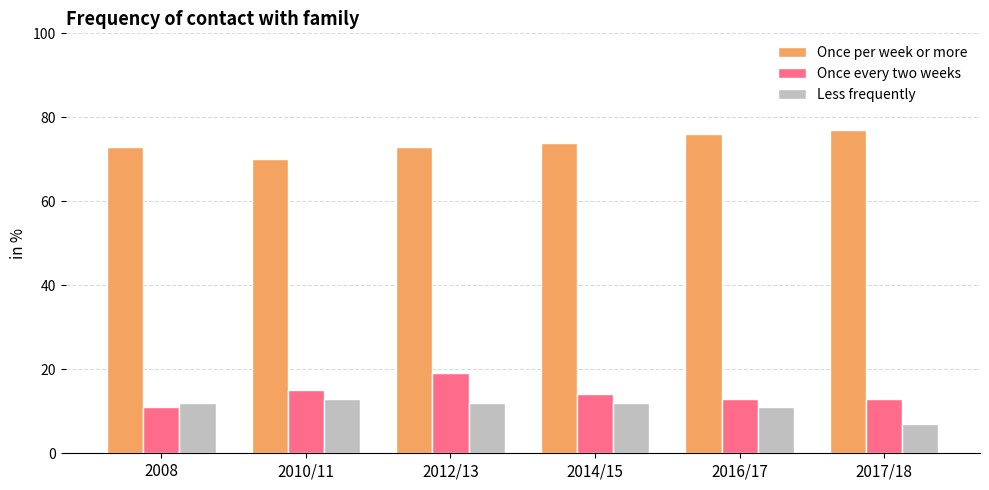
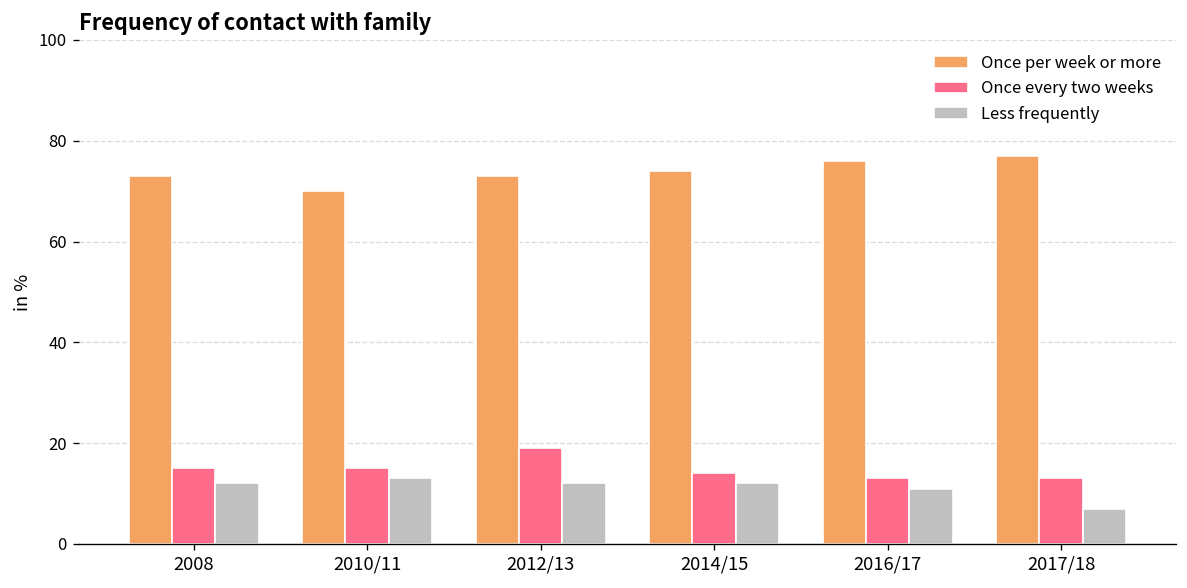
Once every two weeks, 2008: 11 -> 15
